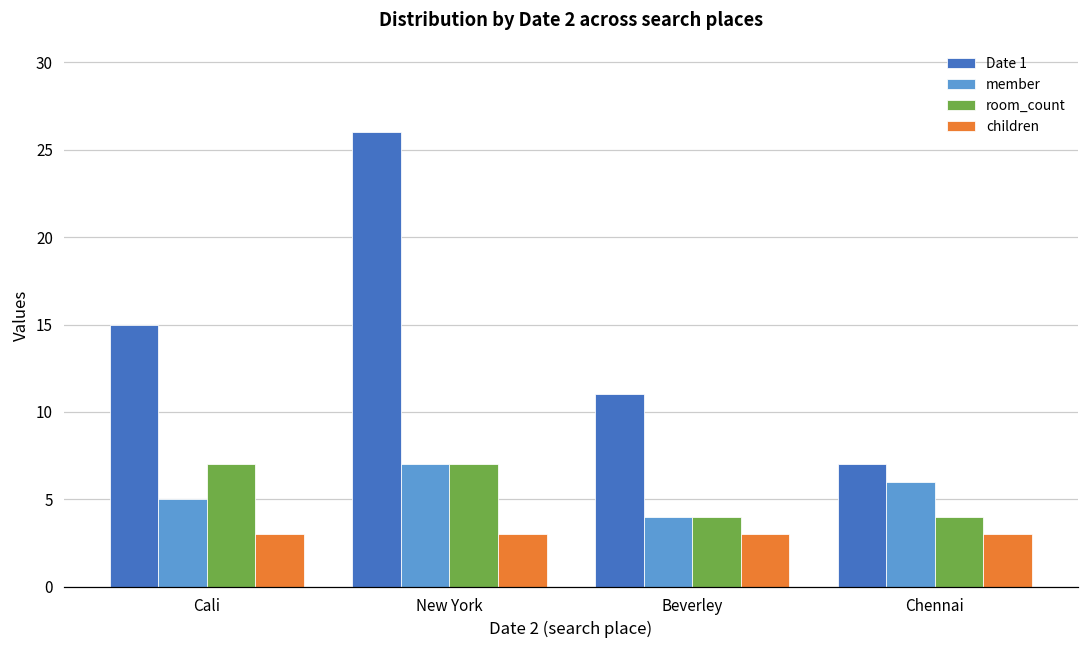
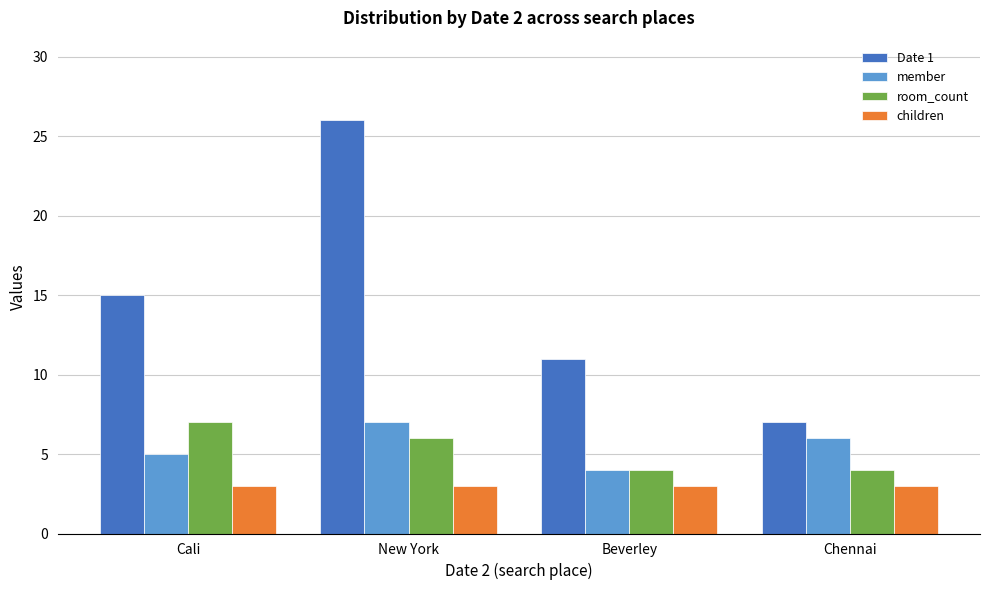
room_count, New York: 7 -> 6
